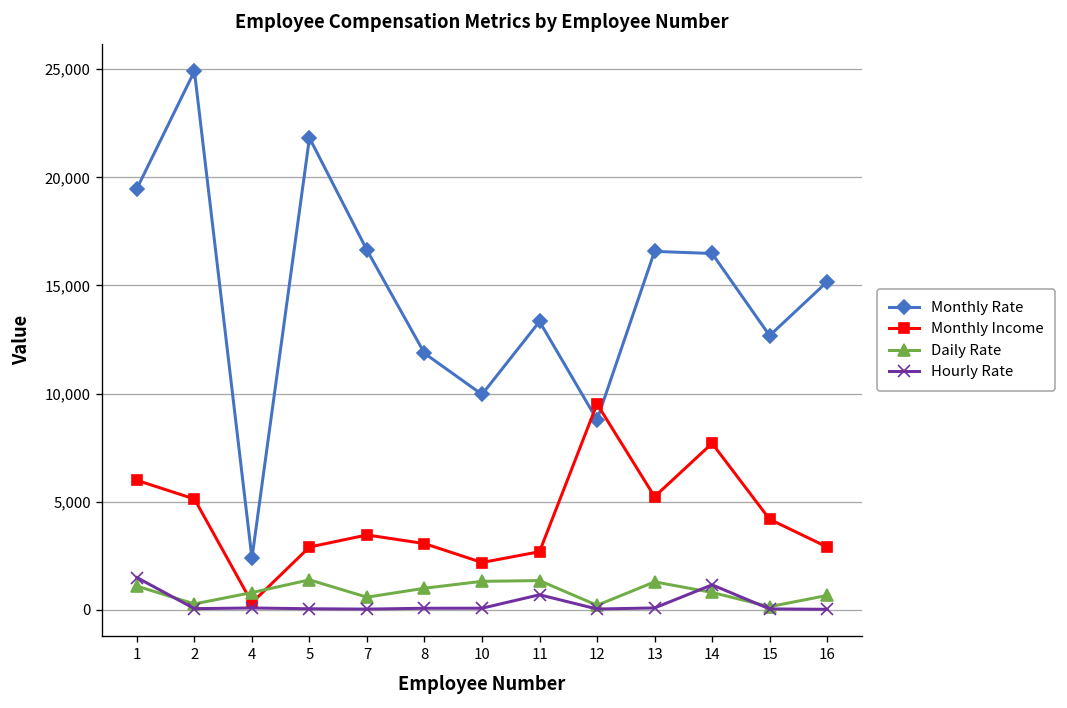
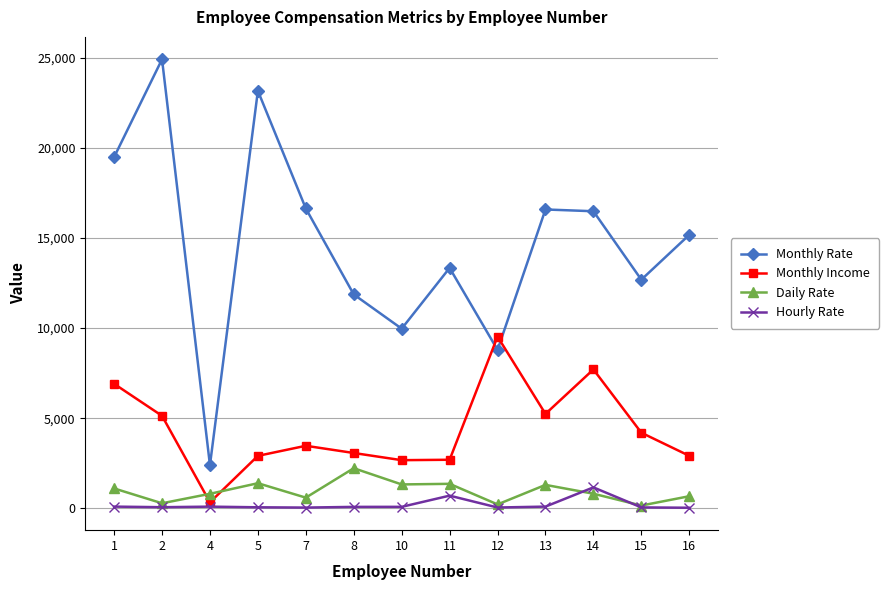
Monthly Income, 1: 6,000 -> 6,900
Hourly Rate, 1: 1,500 -> 100
Monthly Rate, 5: 21,800 -> 23,200
Daily Rate, 8: 1,000 -> 2,200
Monthly Income, 10: 2,200 -> 2,700
